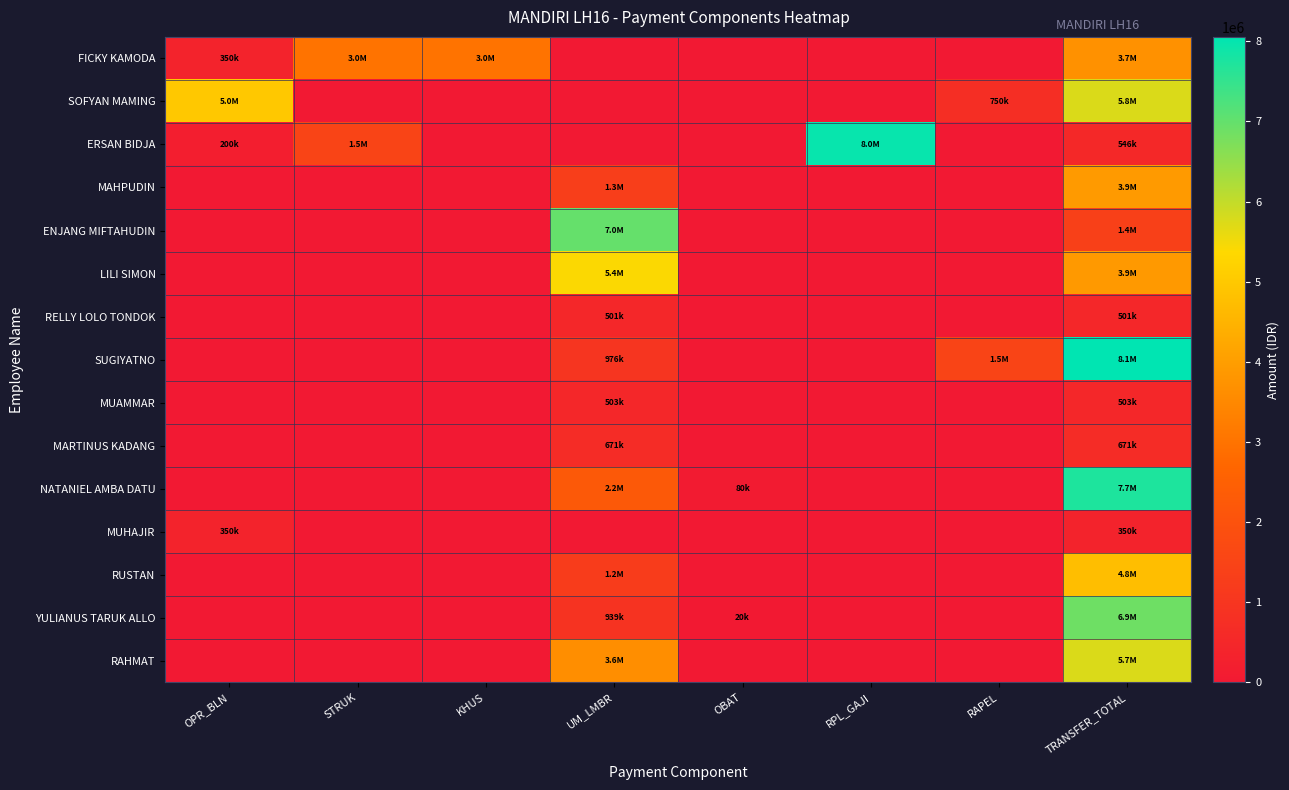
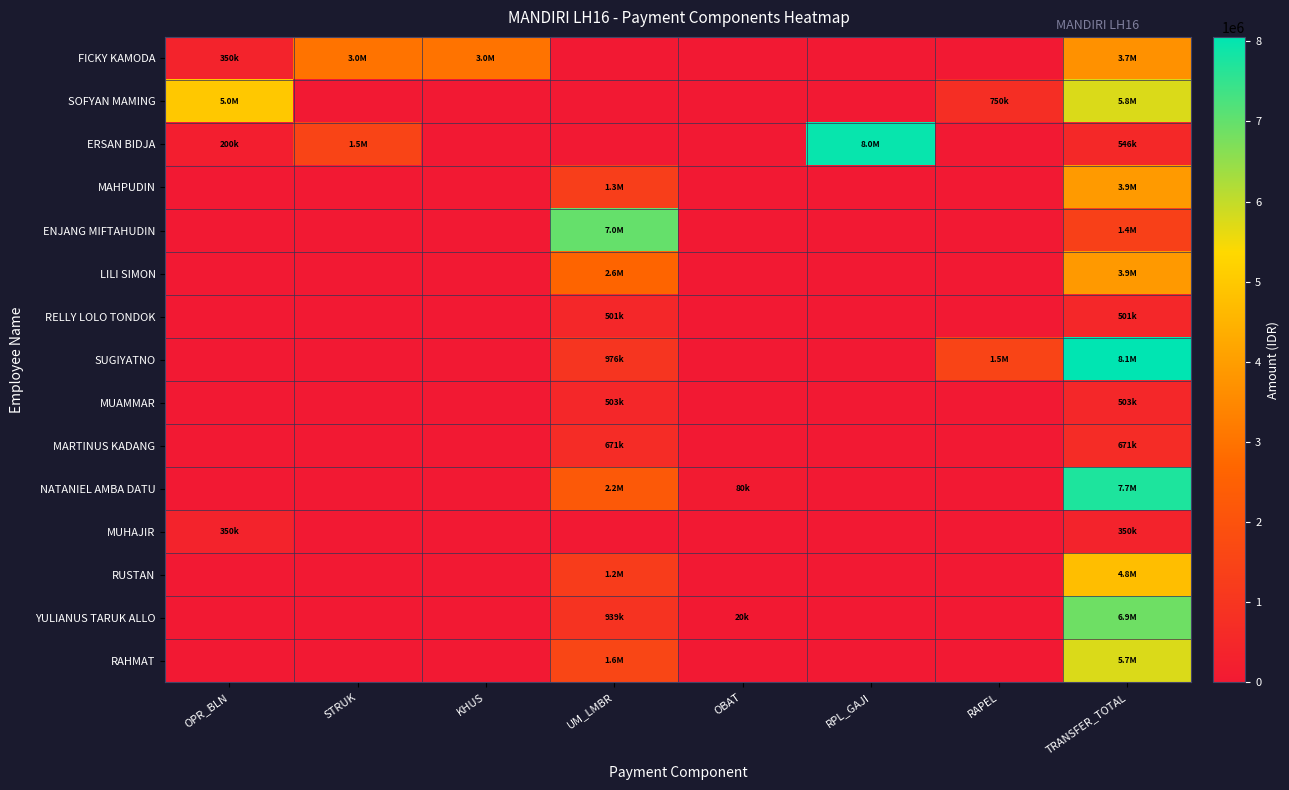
LILI SIMON, UM_LMBR: 5.4M -> 2.6M
RAHMAT, UM_LMBR: 3.6M -> 1.6M
